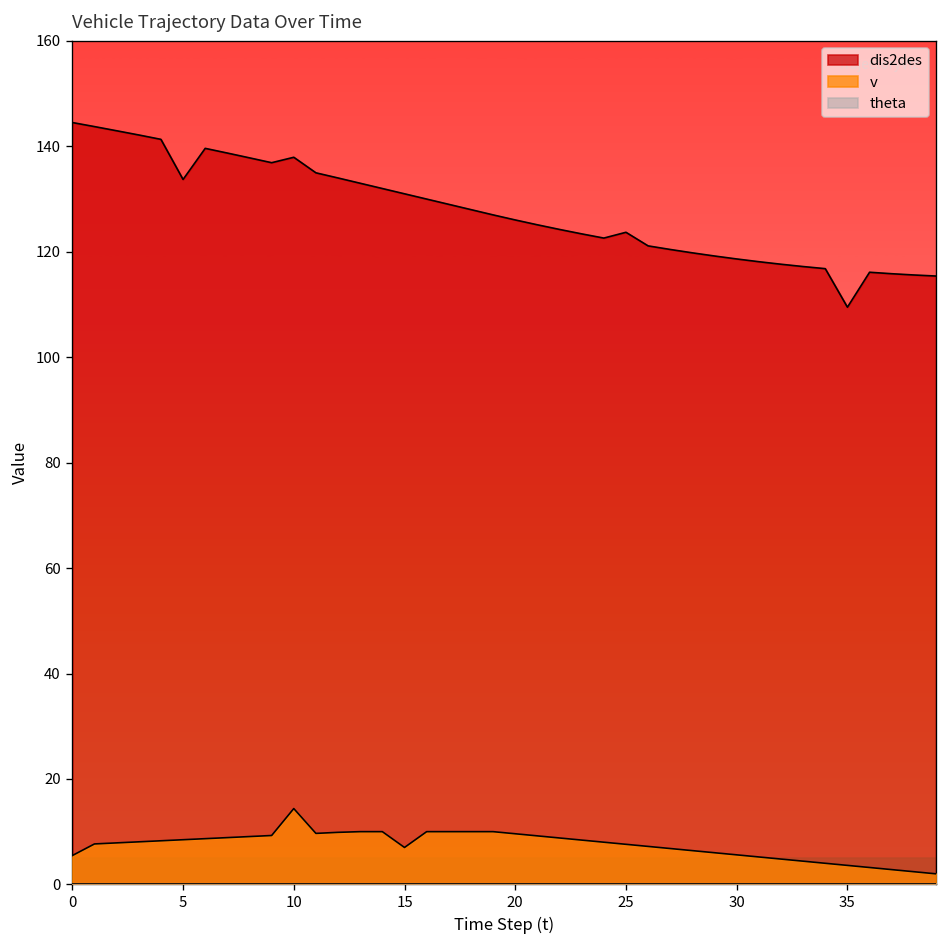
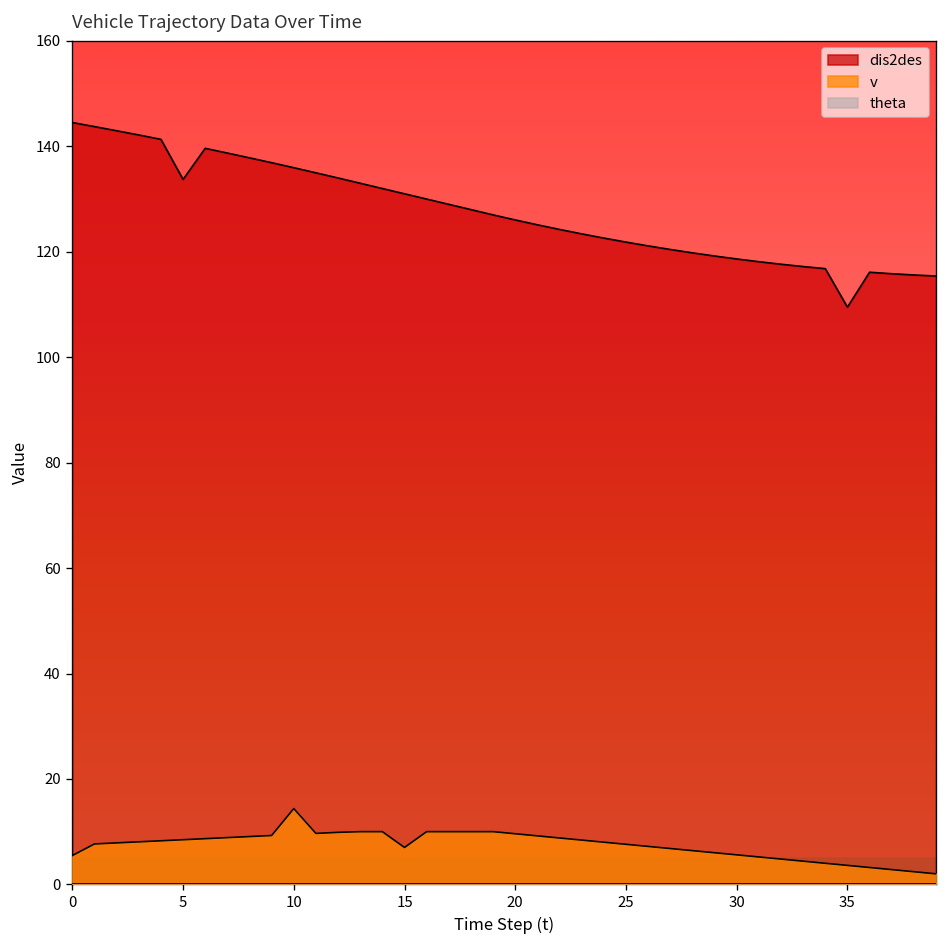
dis2des, 10: 138 -> 136
dis2des, 25: 124 -> 122
